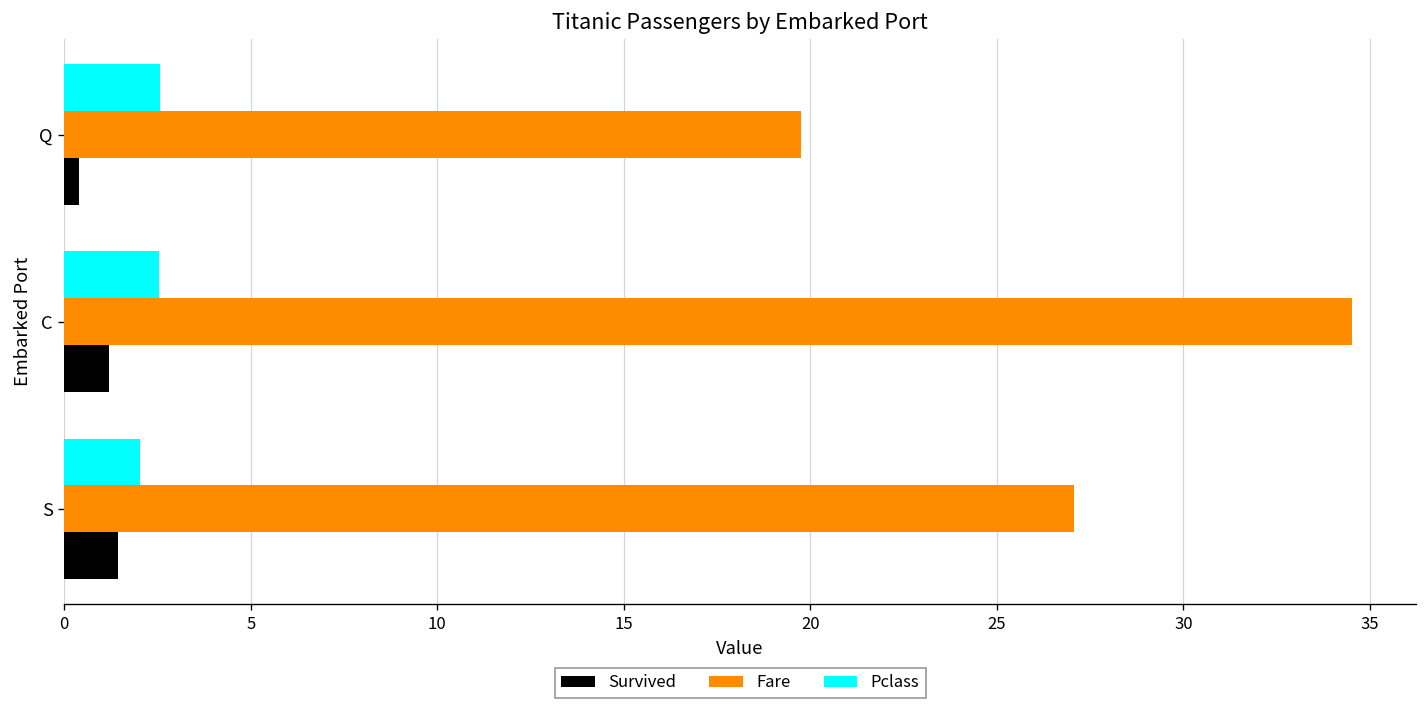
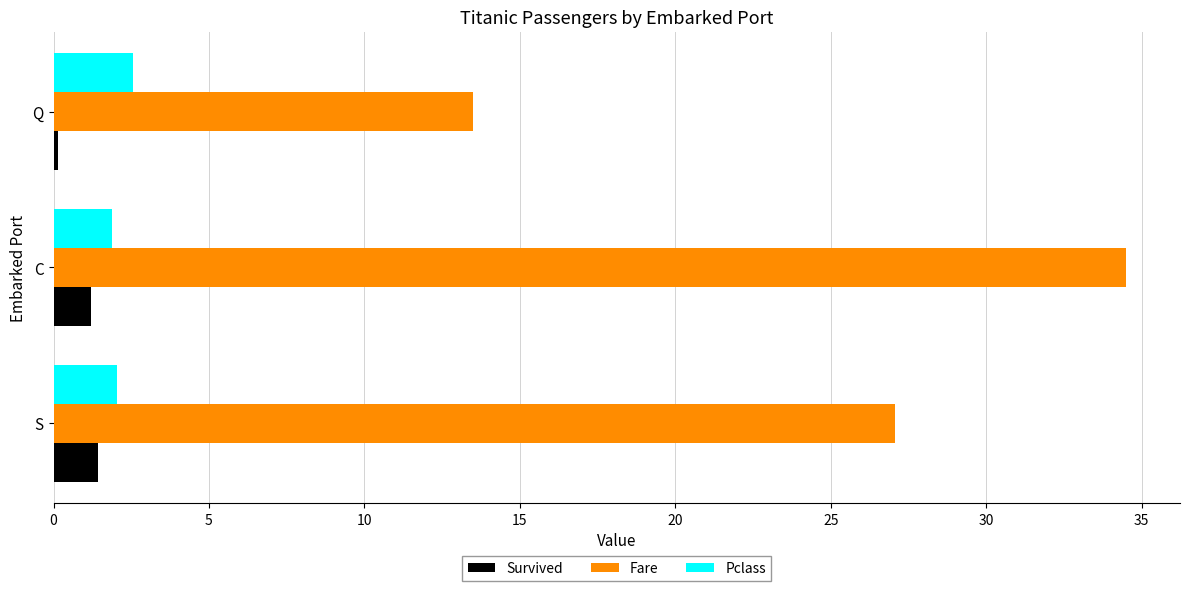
Fare, Q: 19.7 -> 13.5
Survived, Q: 0.4 -> 0.1
Pclass, C: 2.5 -> 1.9
